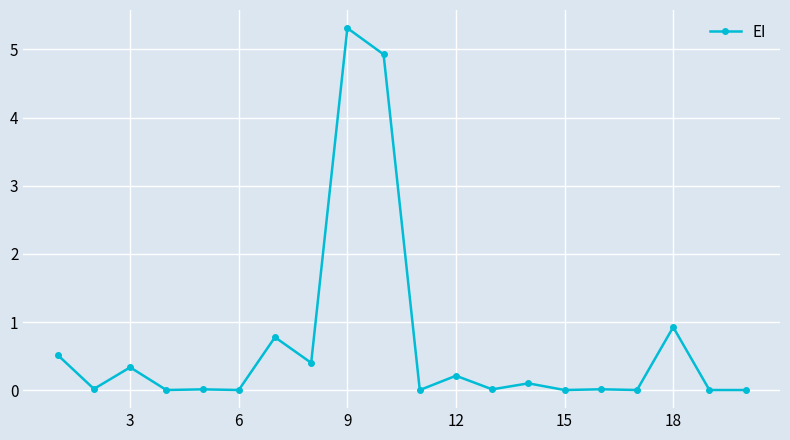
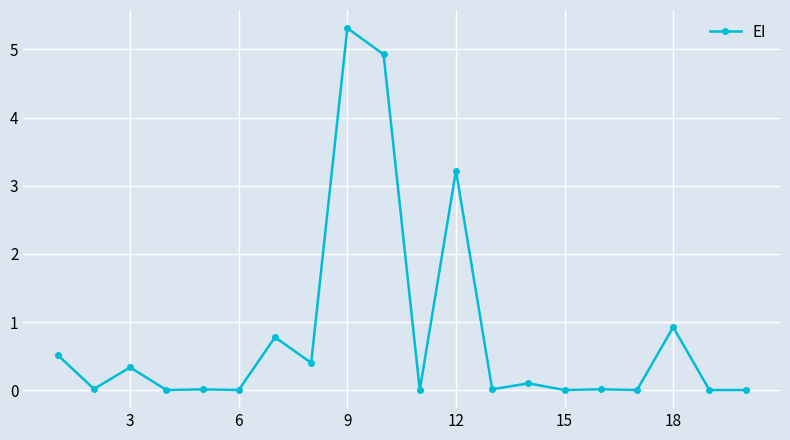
12: 0.2 -> 3.2
